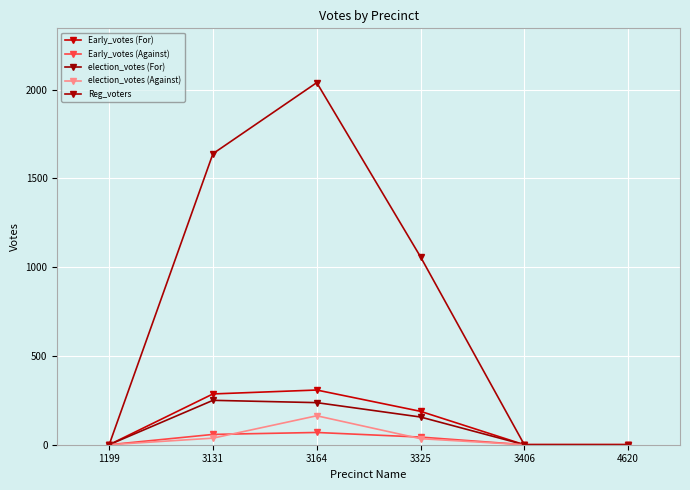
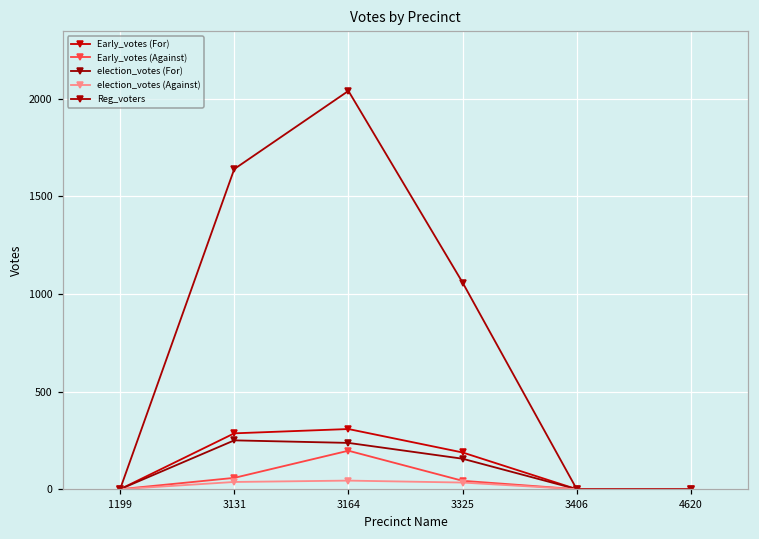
Early_votes (Against), 3164: 70 -> 200
election_votes (Against), 3164: 160 -> 40
